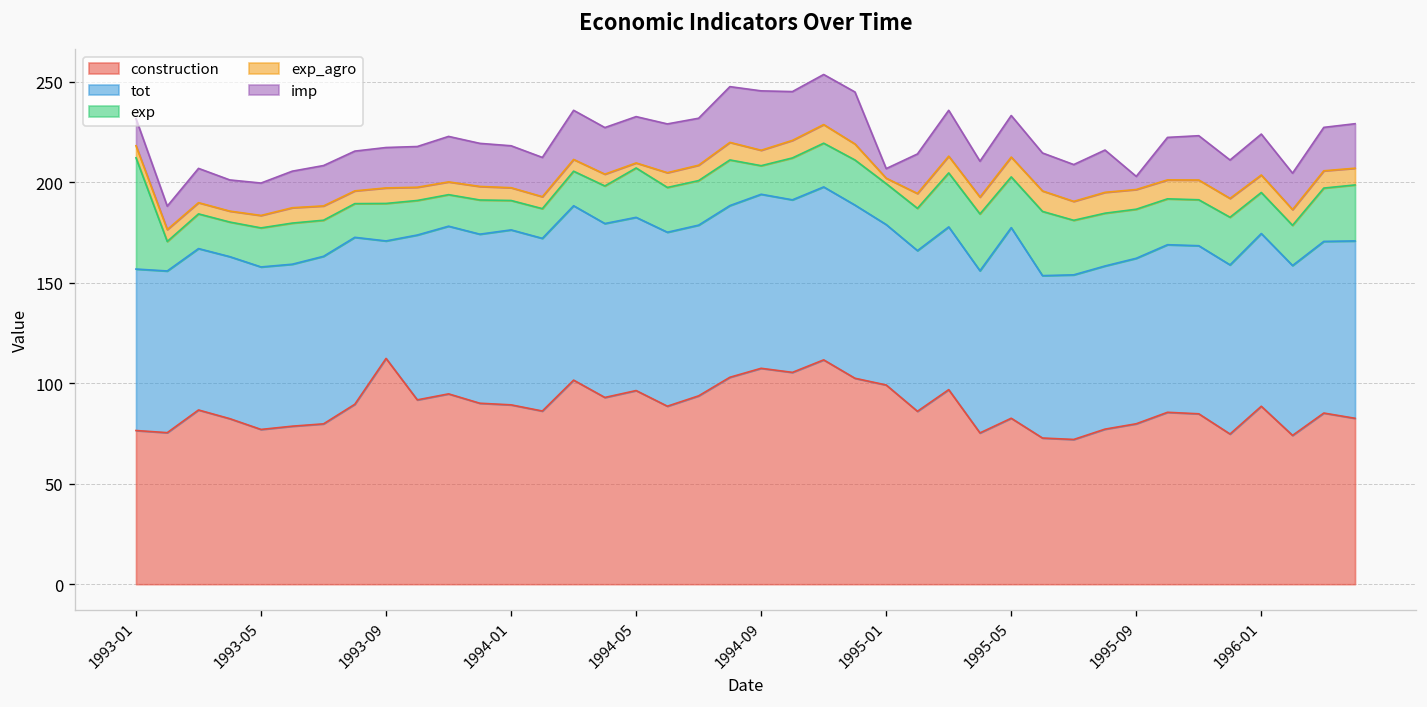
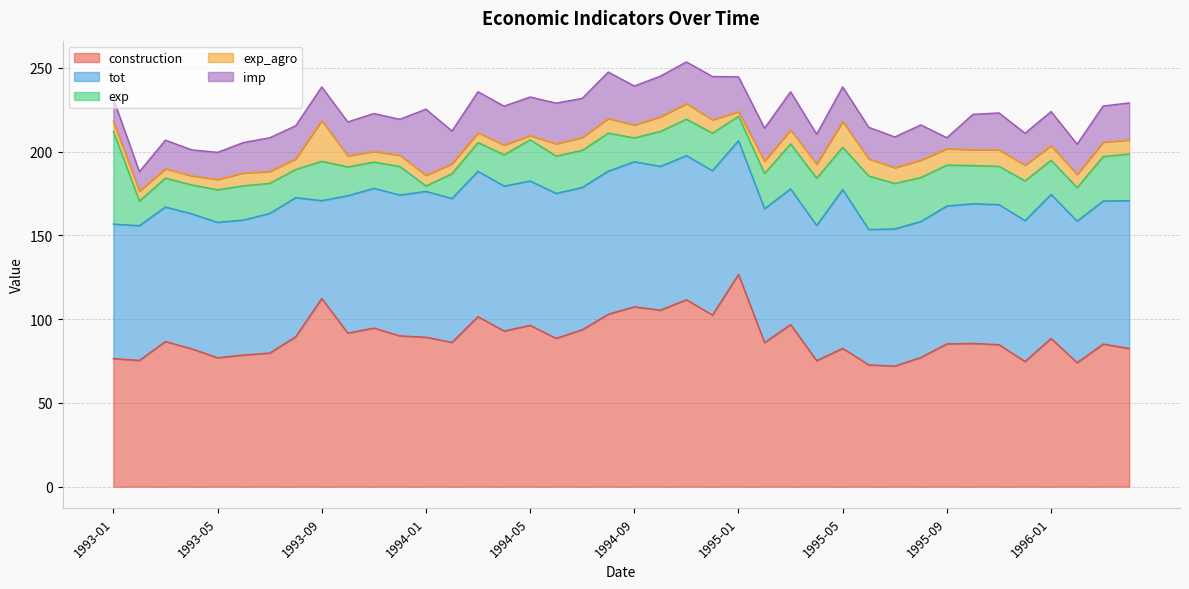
exp, 1993-09: 19 -> 23
exp_agro, 1993-09: 8 -> 24
exp, 1994-01: 15 -> 3
imp, 1994-01: 21 -> 39
imp, 1994-09: 30 -> 23
construction, 1995-01: 99 -> 127
exp, 1995-01: 20 -> 15
imp, 1995-01: 5 -> 21
exp_agro, 1995-05: 10 -> 15
construction, 1995-09: 80 -> 85
